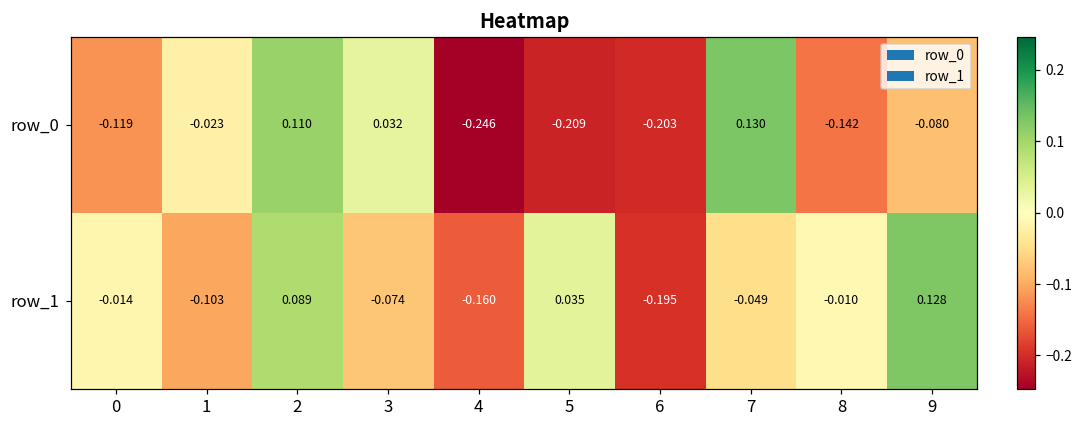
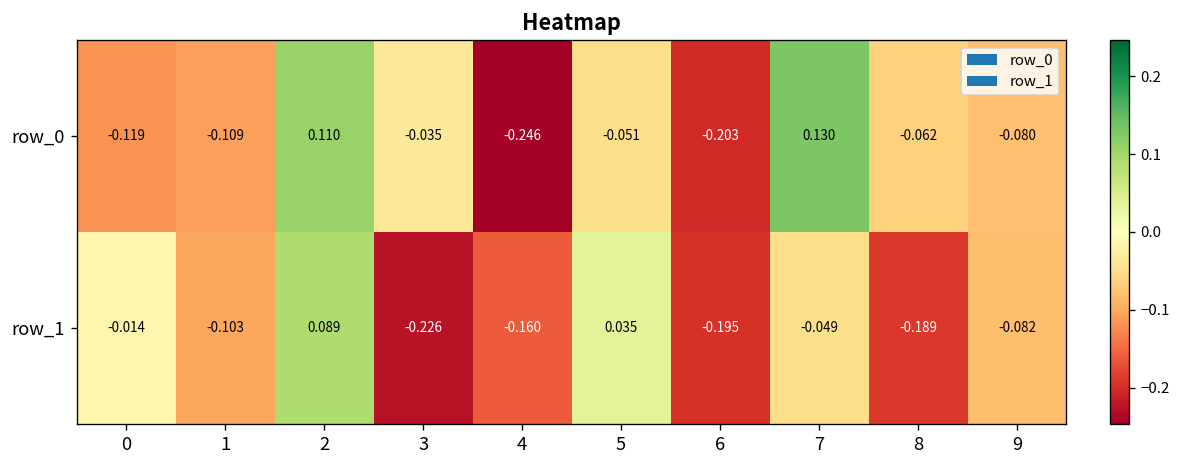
row_0, 1: -0.023 -> -0.109
row_0, 3: 0.032 -> -0.035
row_0, 5: -0.209 -> -0.051
row_0, 8: -0.142 -> -0.062
row_1, 3: -0.074 -> -0.226
row_1, 8: -0.010 -> -0.189
row_1, 9: 0.128 -> -0.082
